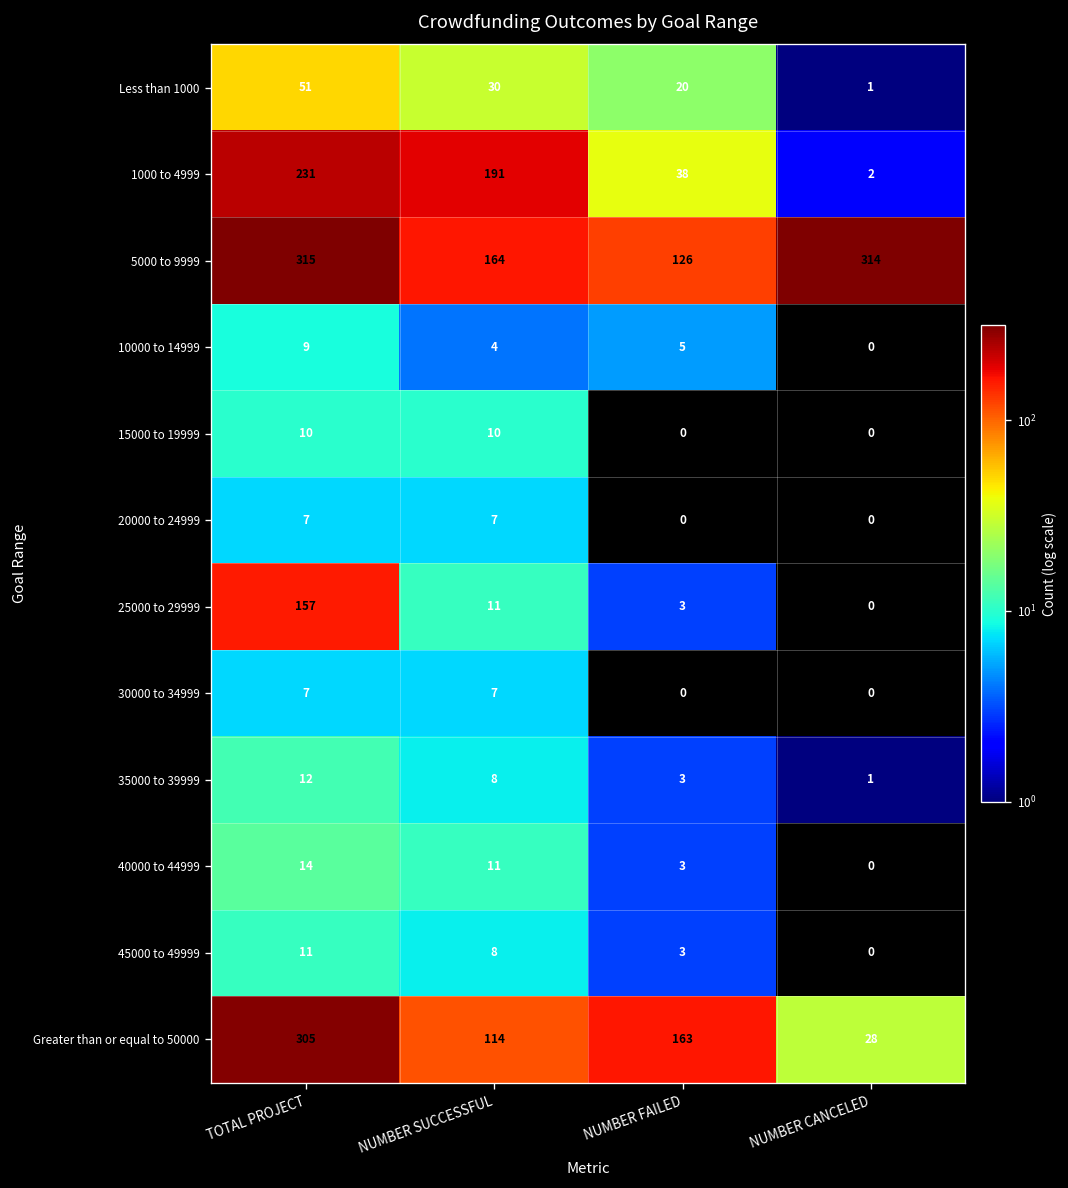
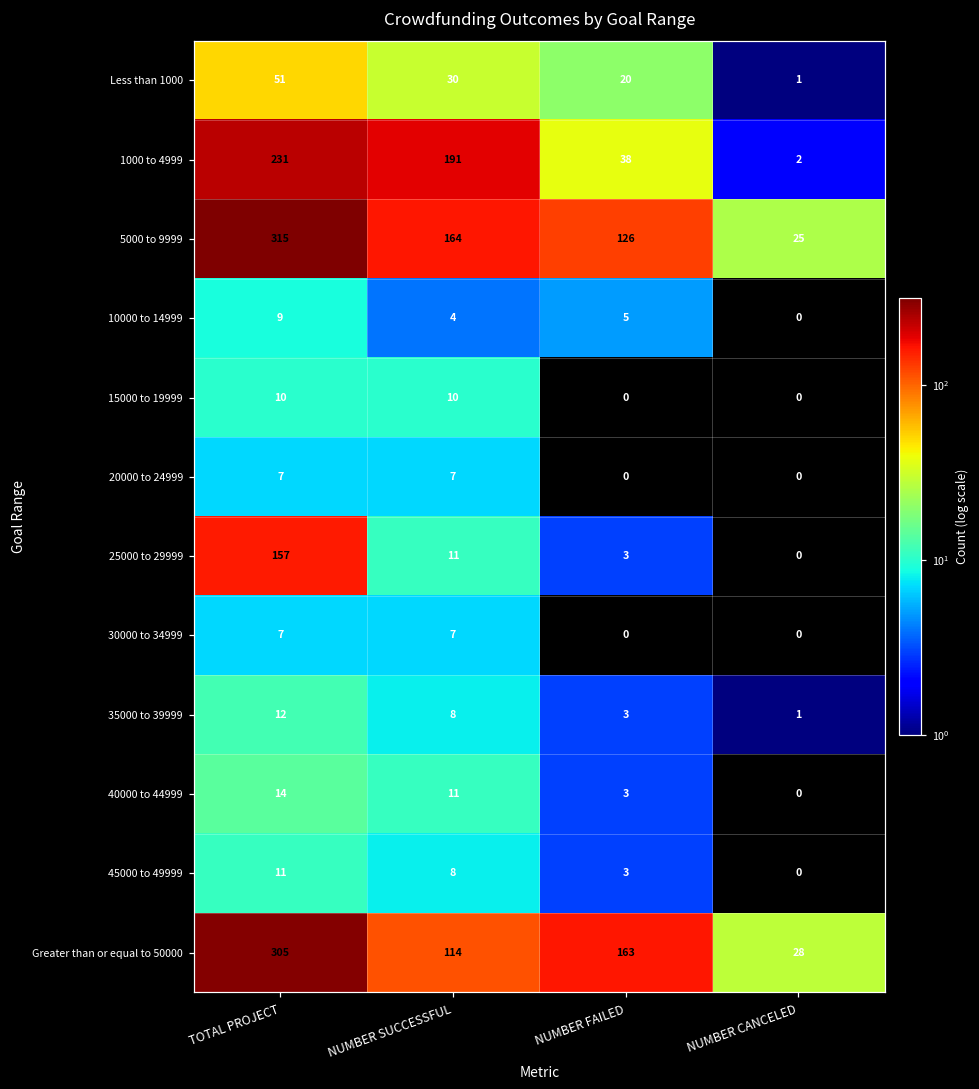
5000 to 9999, NUMBER CANCELED: 314 -> 25
